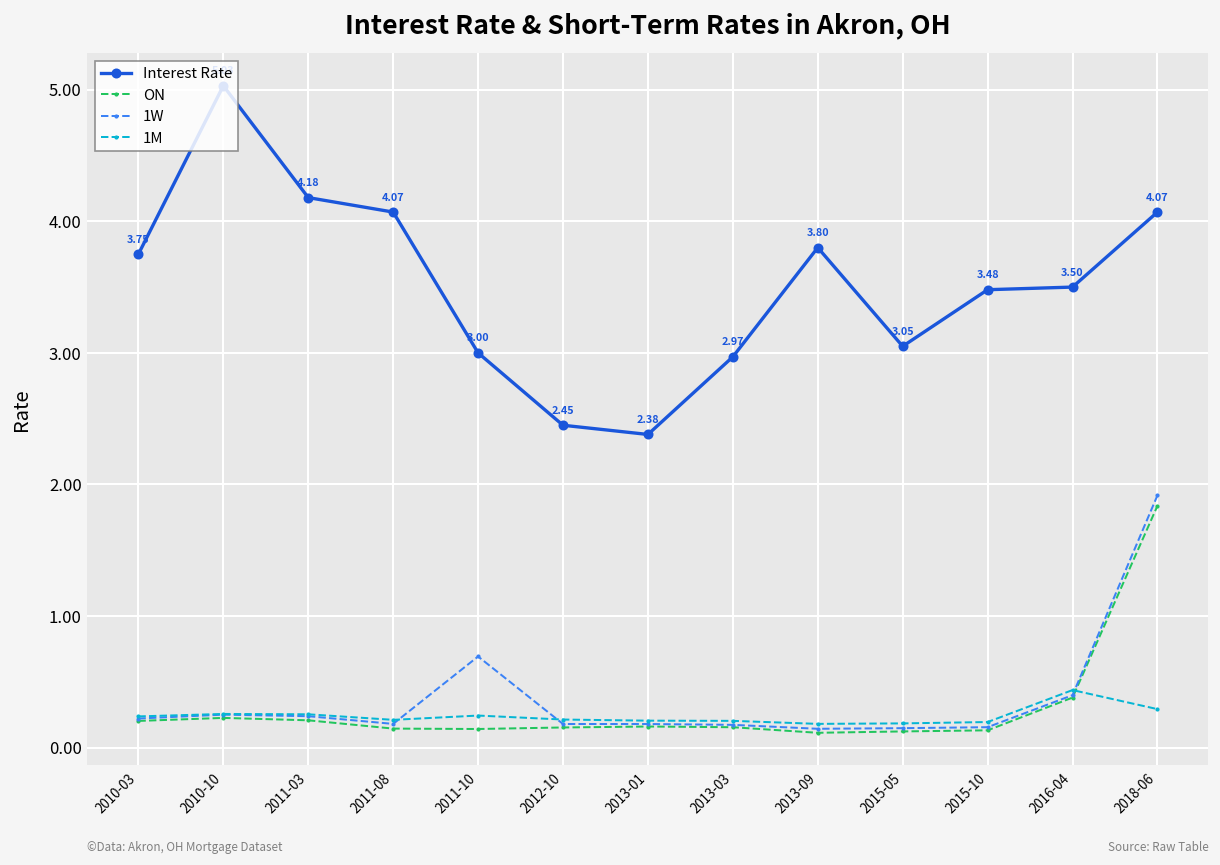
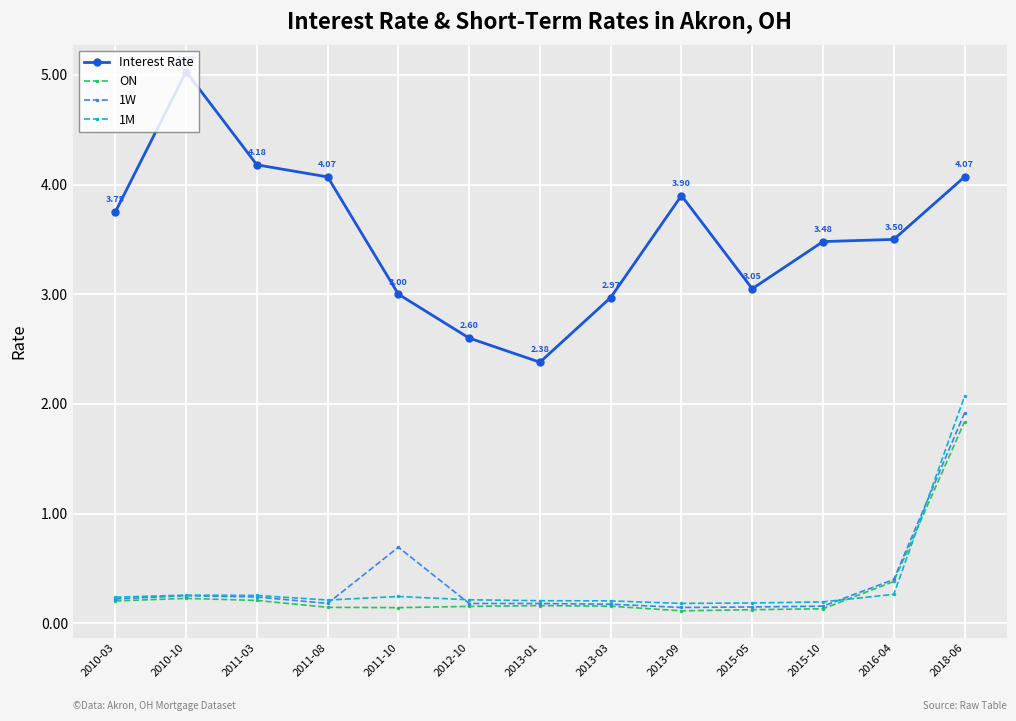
Interest Rate, 2012-10: 2.45 -> 2.60
Interest Rate, 2013-09: 3.80 -> 3.90
1M, 2016-04: 0.44 -> 0.26
1M, 2018-06: 0.29 -> 2.07
